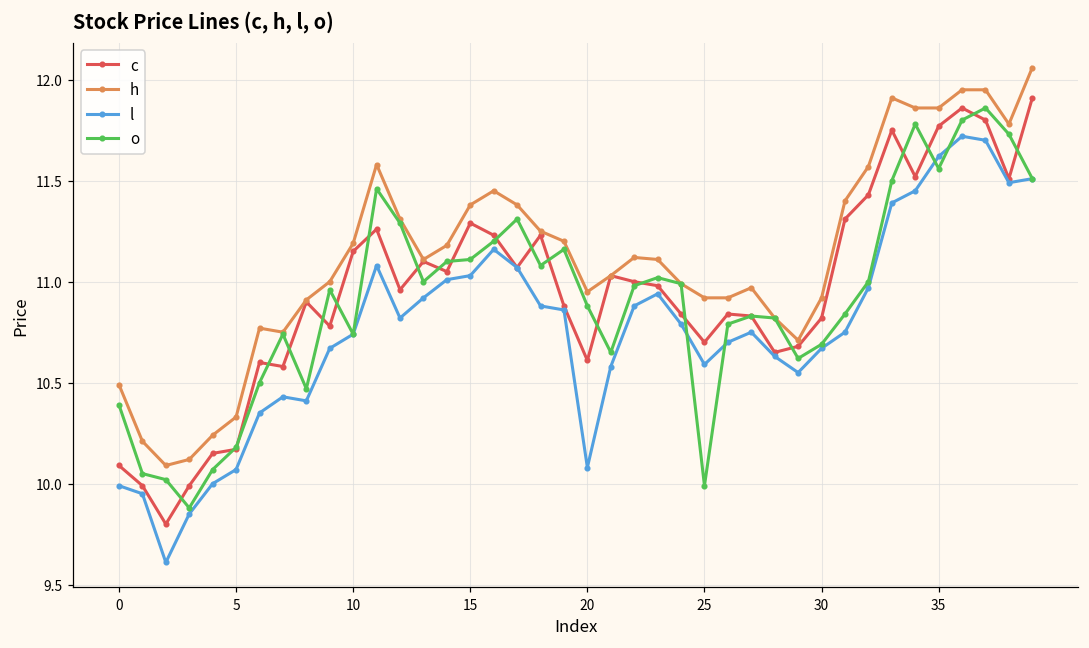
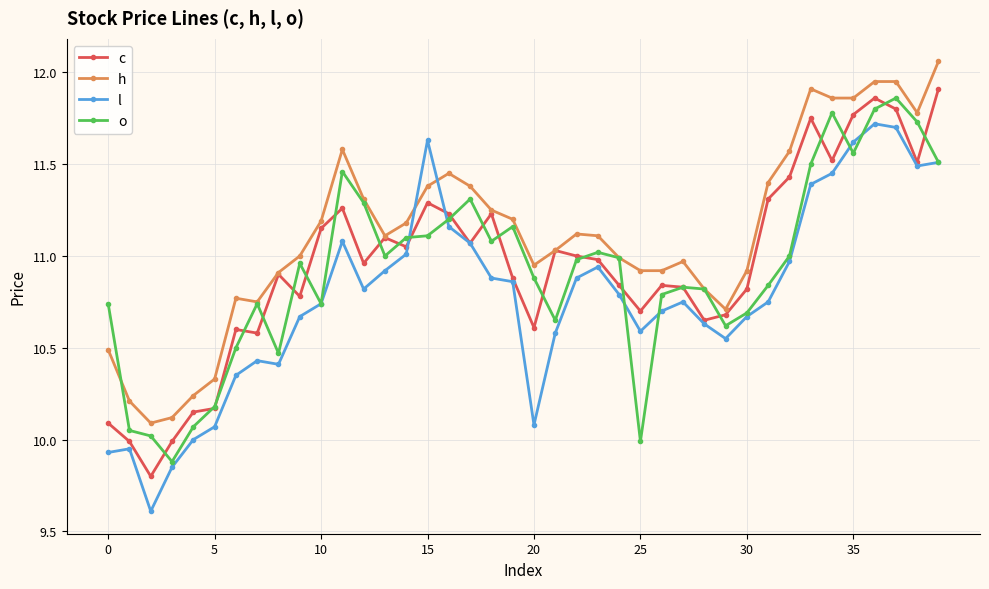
l, 0: 9.99 -> 9.93
o, 0: 10.39 -> 10.74
l, 15: 11.03 -> 11.63
